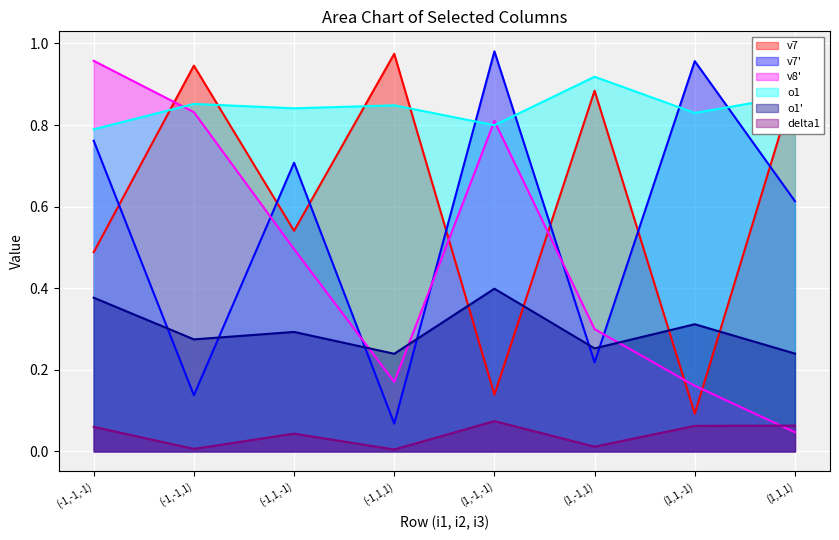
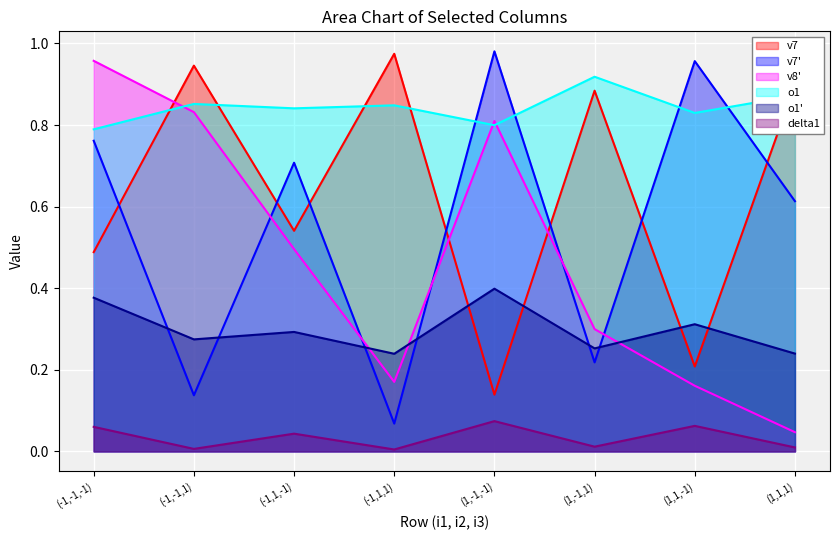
v7, (1,1,-1): 0.09 -> 0.21
delta1, (1,1,1): 0.06 -> 0.01
